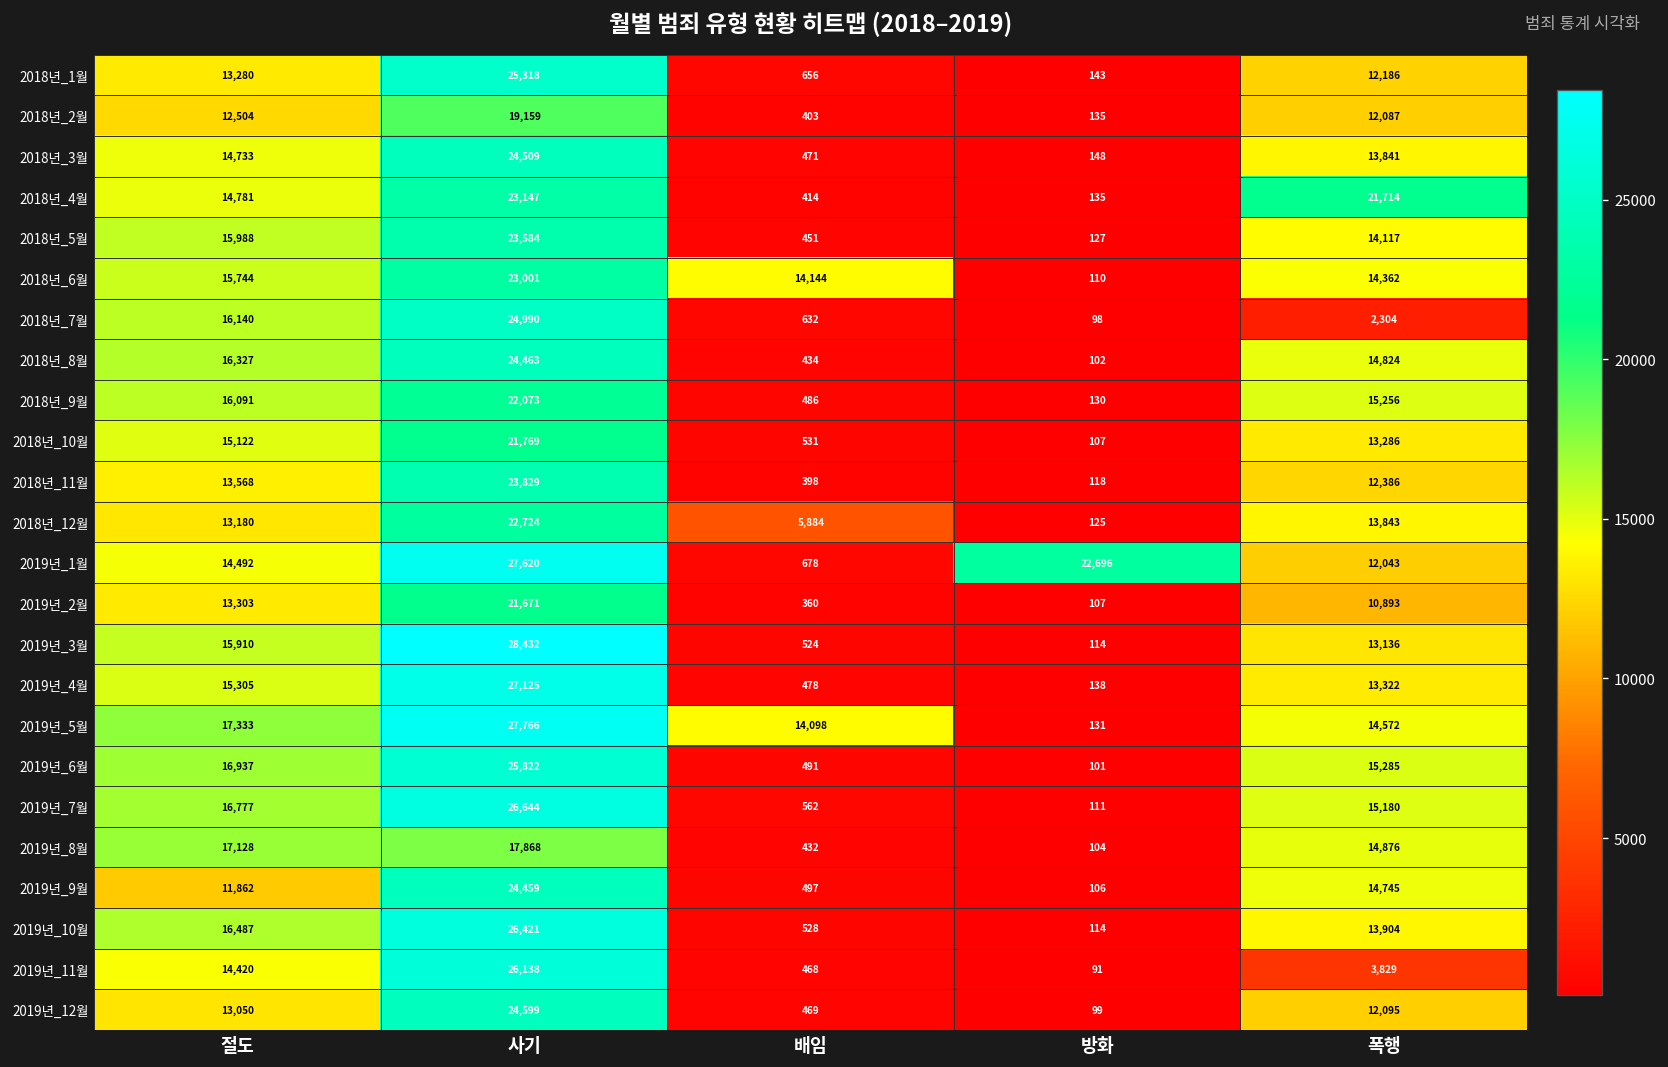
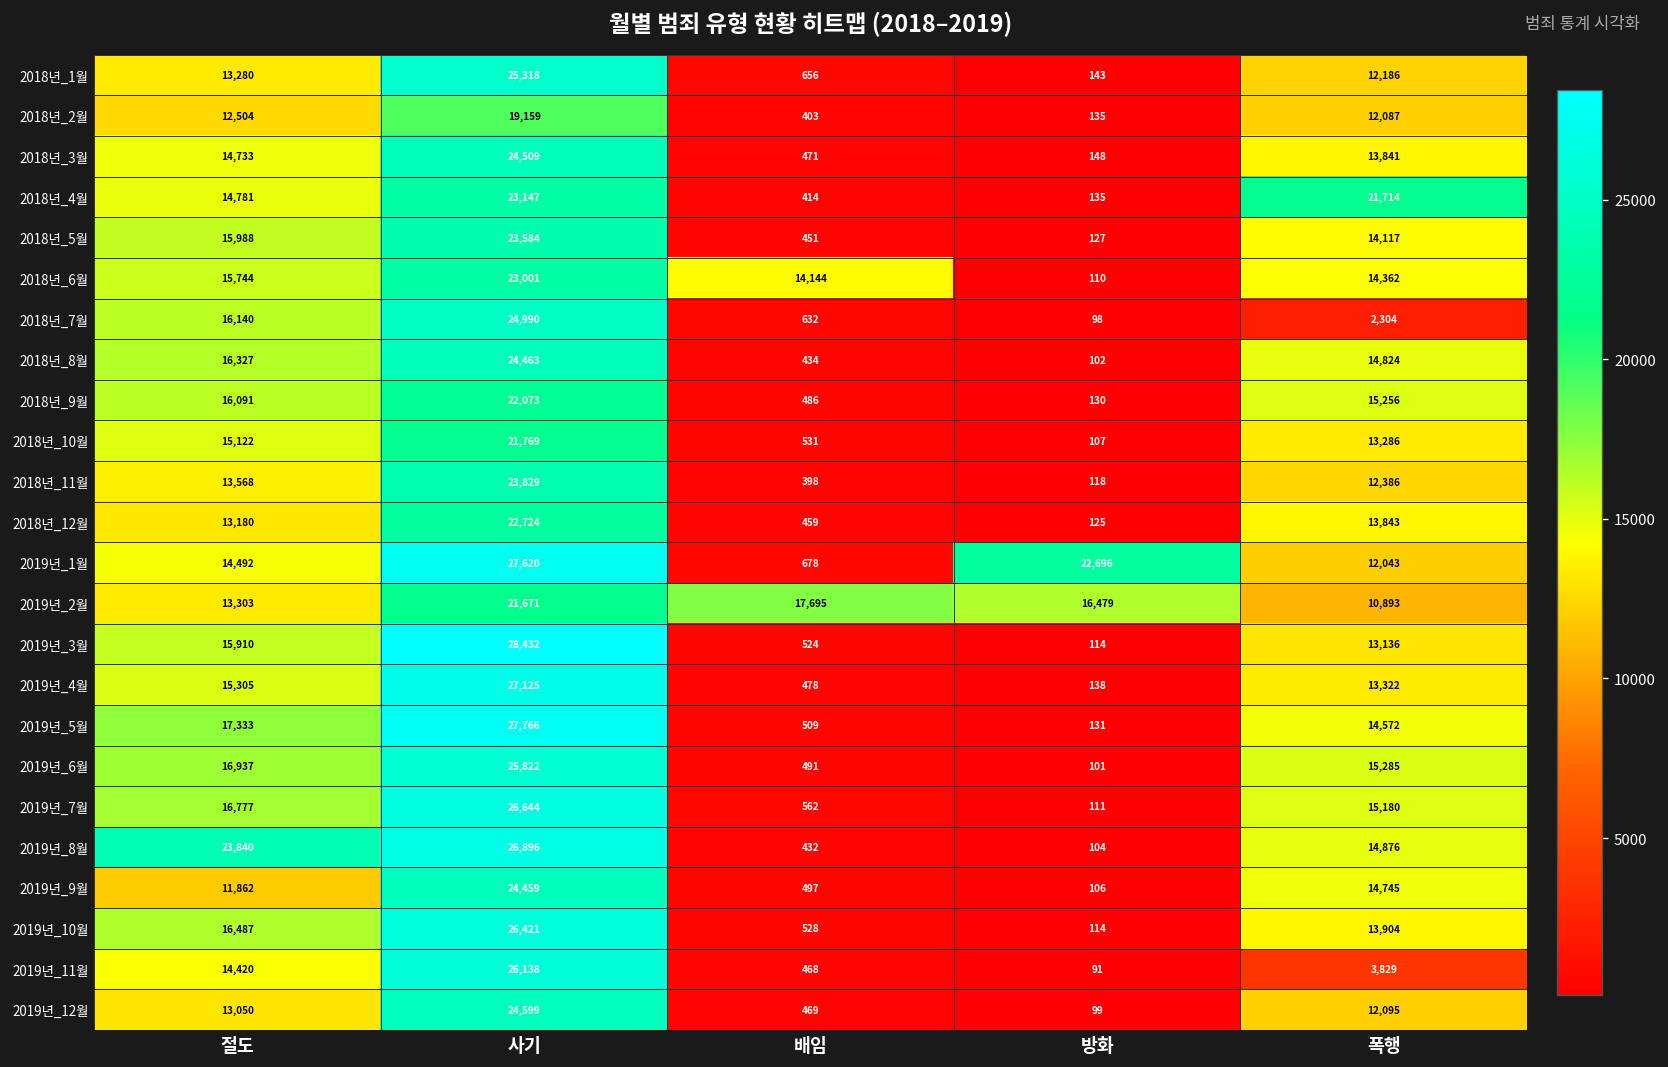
2018년_12월, 배임: 5,884 -> 459
2019년_2월, 배임: 360 -> 17,695
2019년_2월, 방화: 107 -> 16,479
2019년_5월, 배임: 14,098 -> 509
2019년_8월, 절도: 17,128 -> 23,840
2019년_8월, 사기: 17,868 -> 26,896
